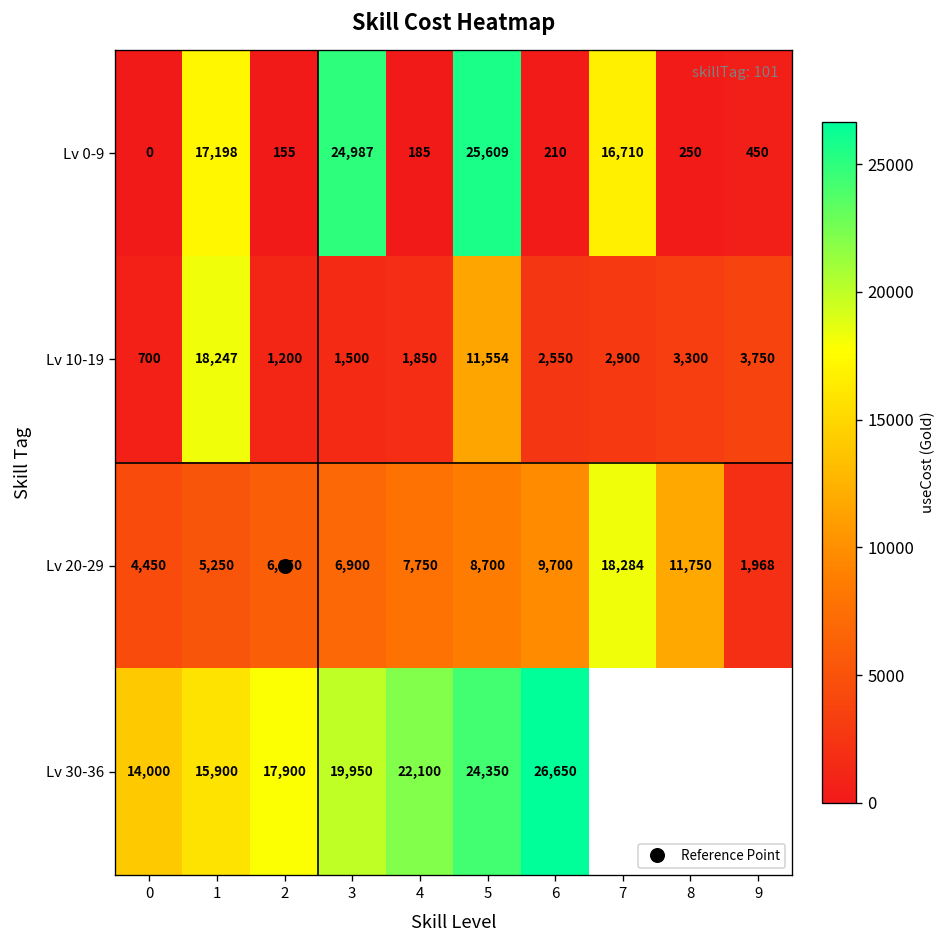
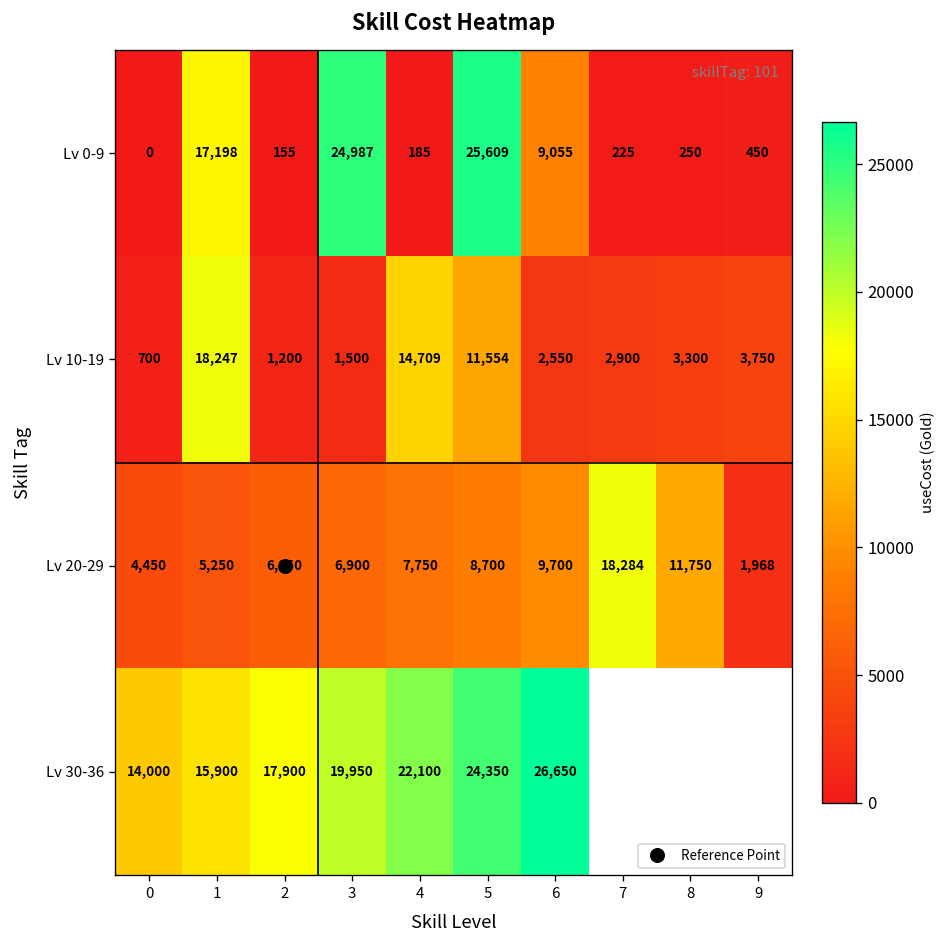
Lv 0-9, 6: 210 -> 9,055
Lv 0-9, 7: 16,710 -> 225
Lv 10-19, 4: 1,850 -> 14,709
